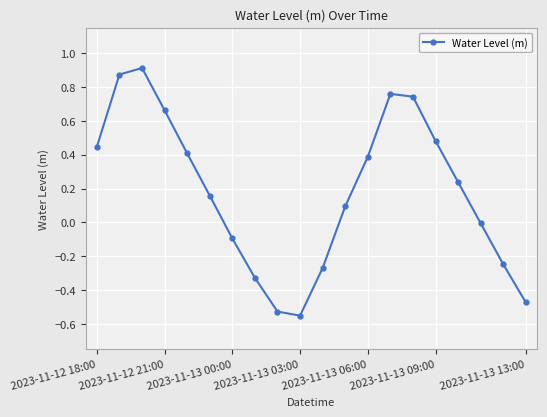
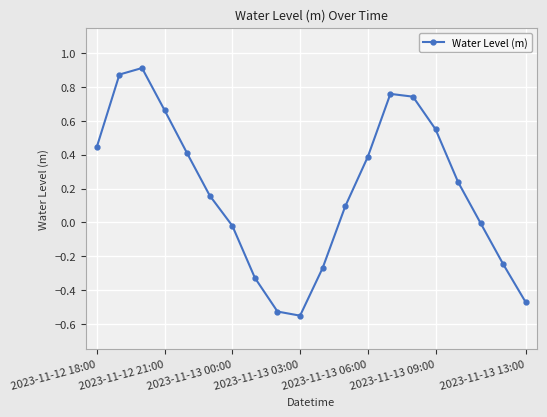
2023-11-13 00:00: -0.10 -> -0.02
2023-11-13 09:00: 0.48 -> 0.55
